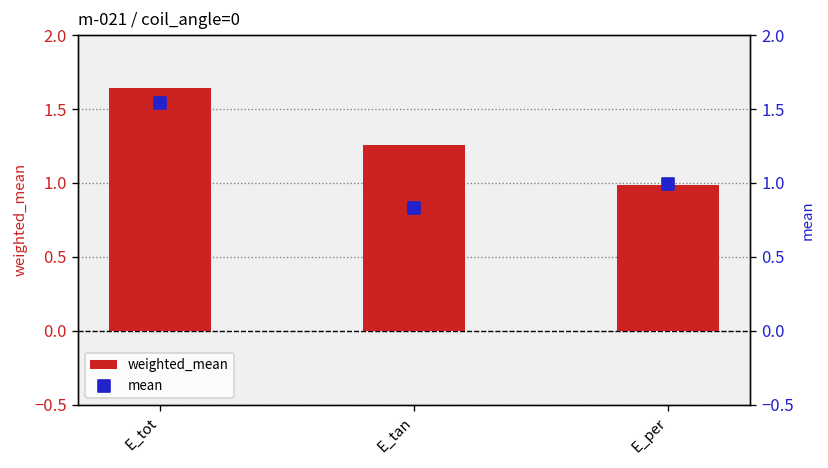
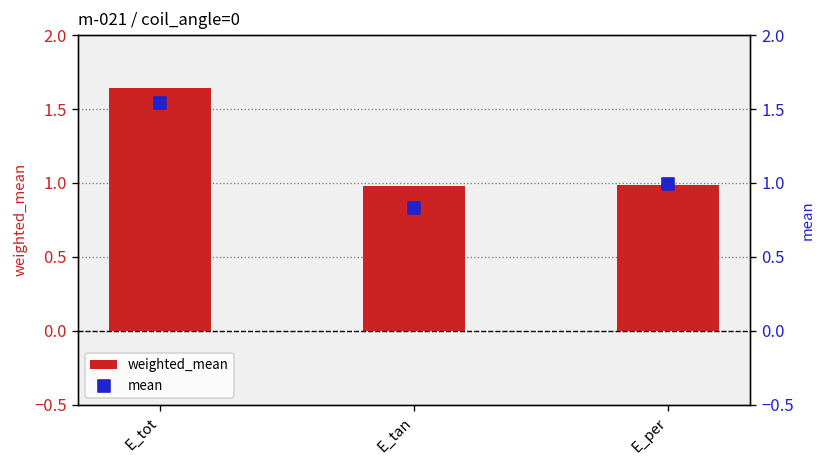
weighted_mean, E_tan: 1.26 -> 0.98
